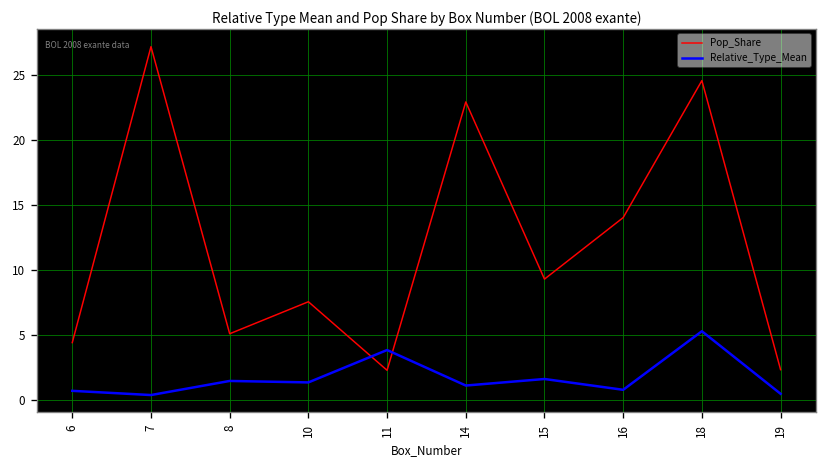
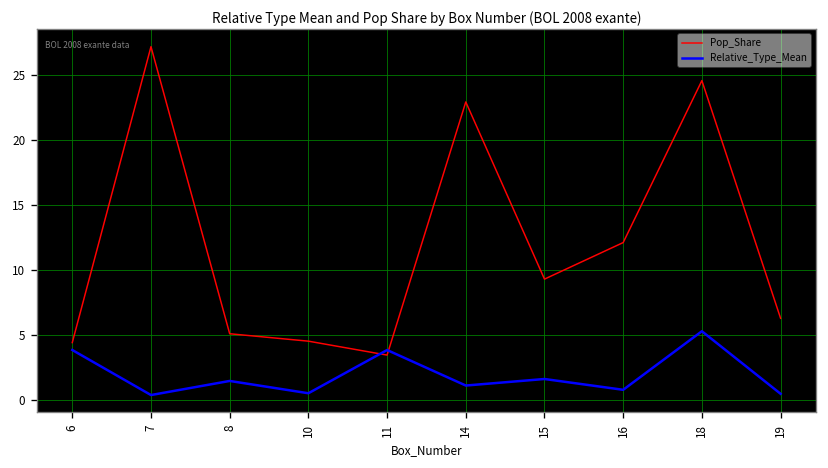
Relative_Type_Mean, 6: 0.7 -> 3.9
Pop_Share, 10: 7.6 -> 4.6
Relative_Type_Mean, 10: 1.4 -> 0.5
Pop_Share, 11: 2.3 -> 3.5
Pop_Share, 16: 14.1 -> 12.1
Pop_Share, 19: 2.4 -> 6.3
